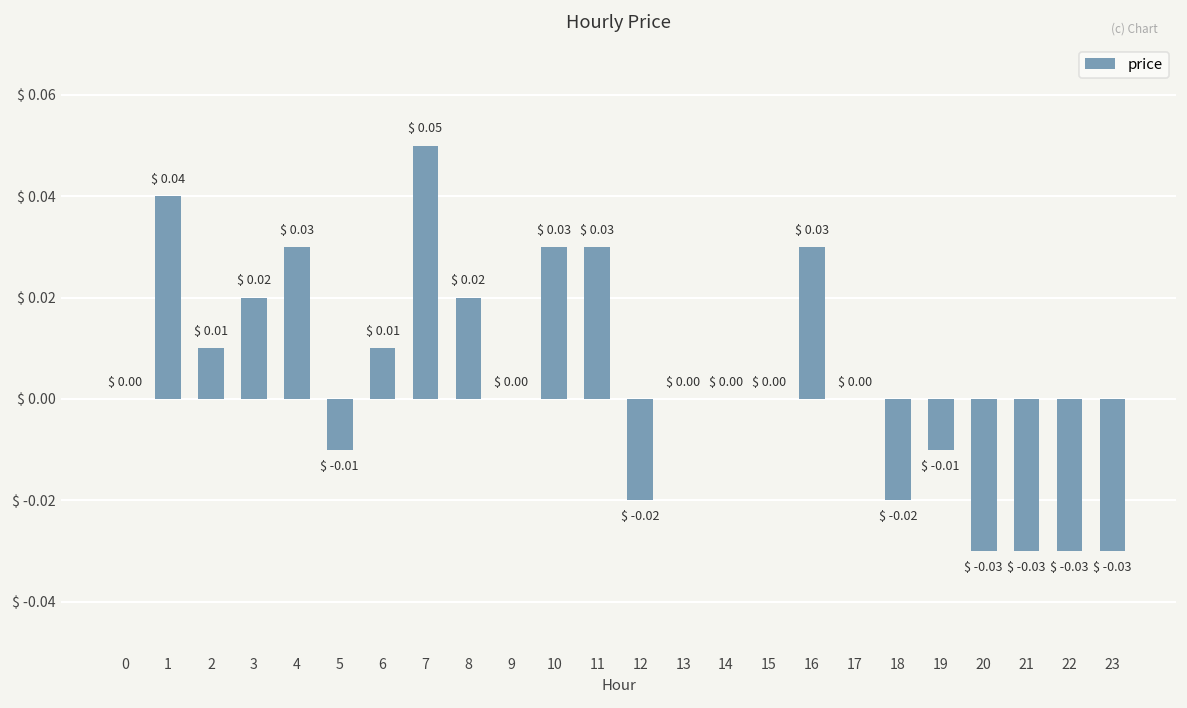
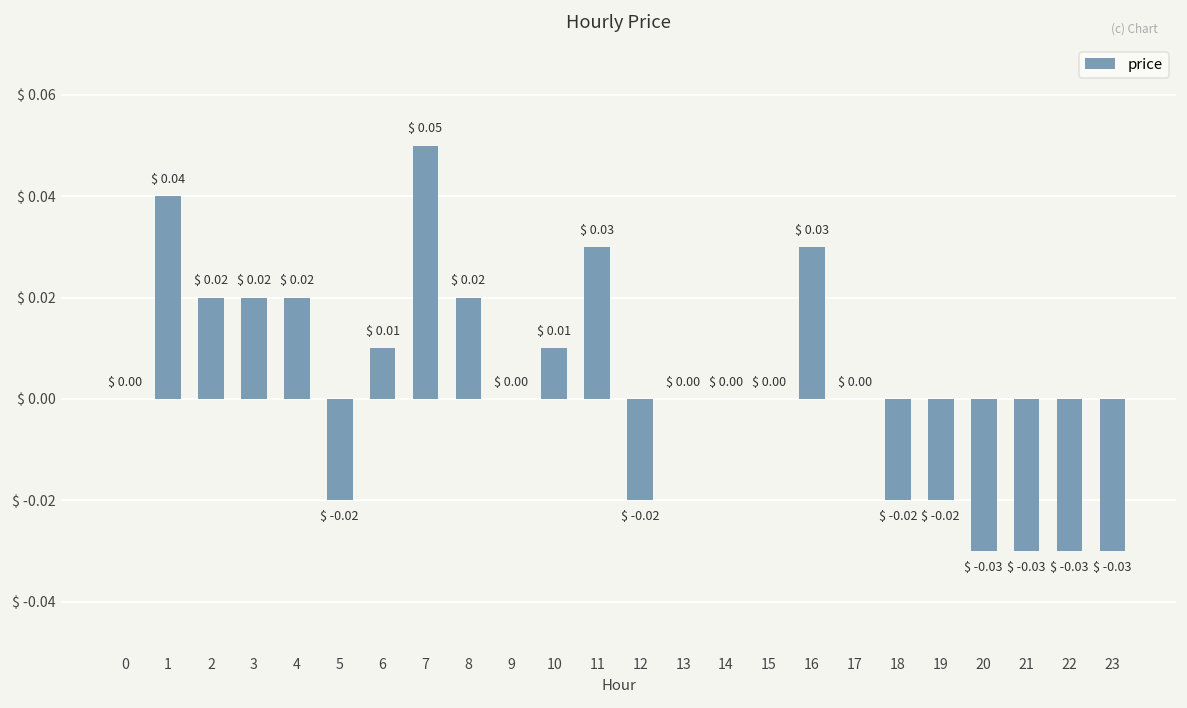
2: 0.01 -> 0.02
4: 0.03 -> 0.02
5: -0.01 -> -0.02
10: 0.03 -> 0.01
19: -0.01 -> -0.02
